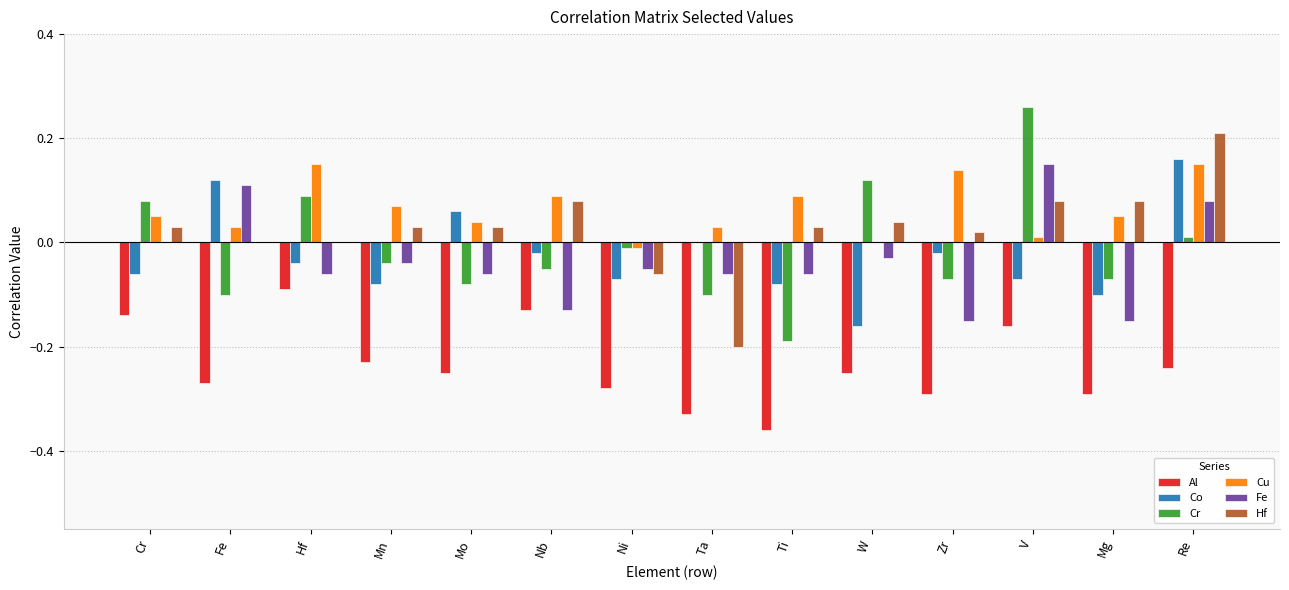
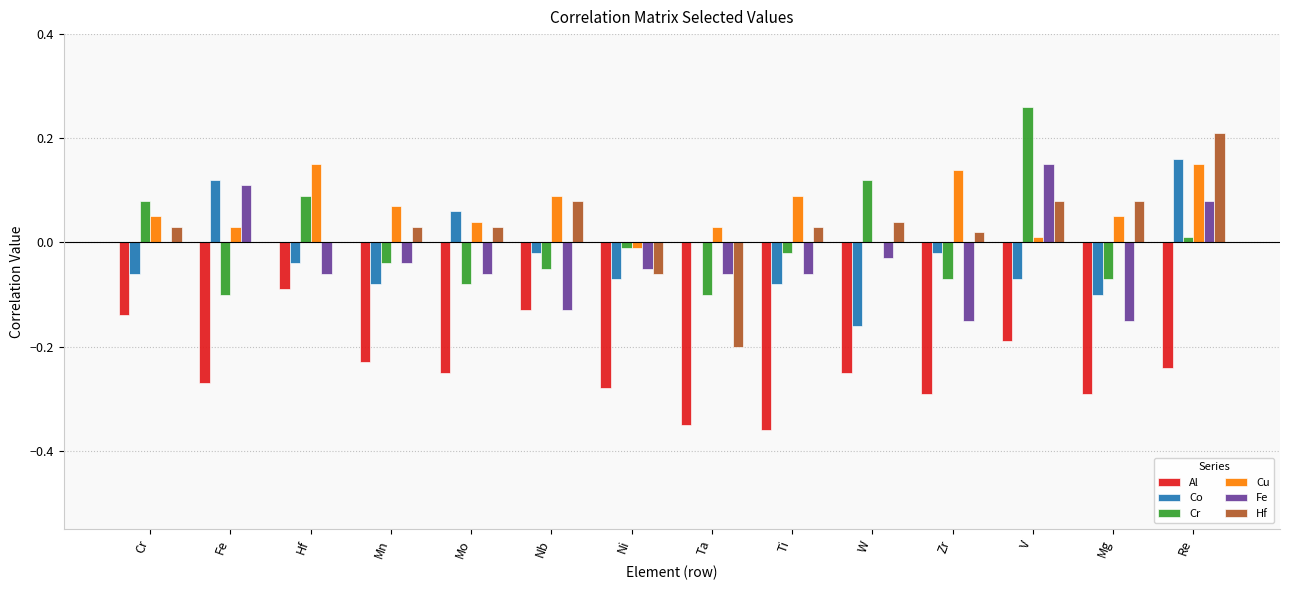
Al, Ta: -0.33 -> -0.35
Cr, Ti: -0.19 -> -0.02
Al, V: -0.16 -> -0.19
